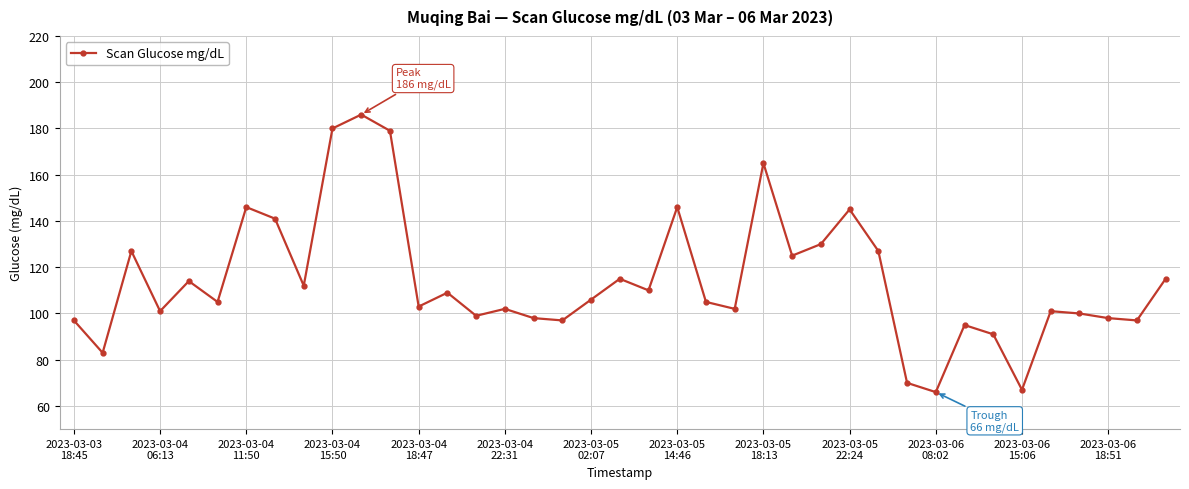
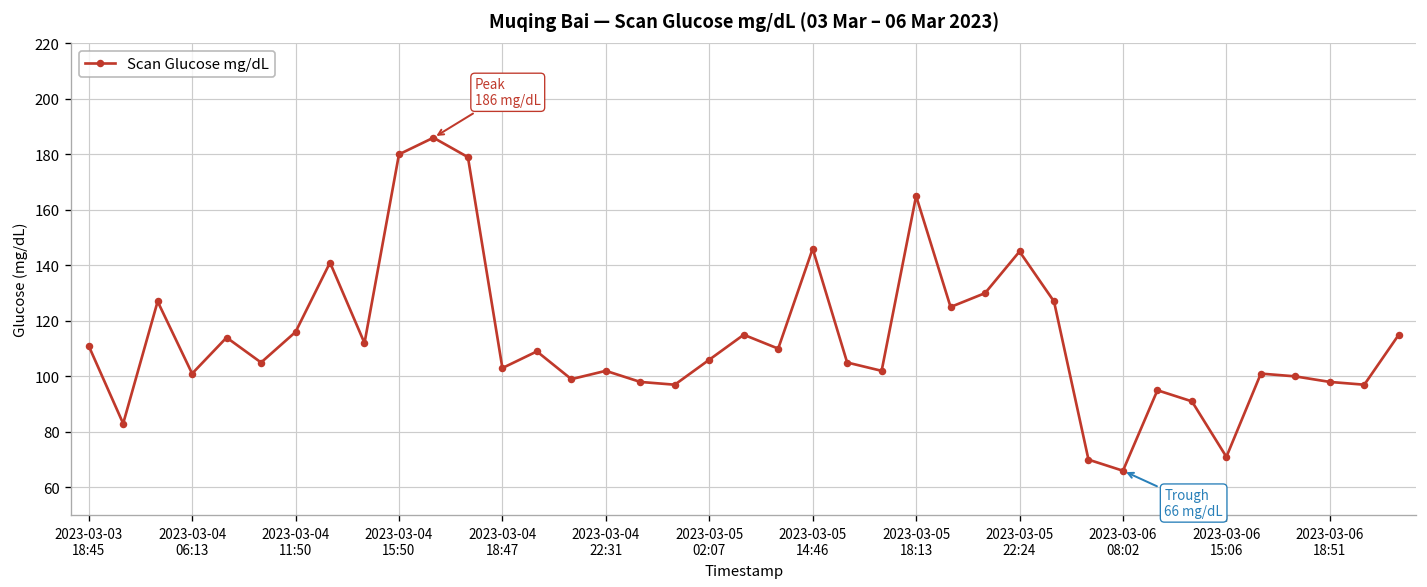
2023-03-03 18:45: 97 -> 111
2023-03-04 11:50: 146 -> 116
2023-03-06 15:06: 67 -> 71
